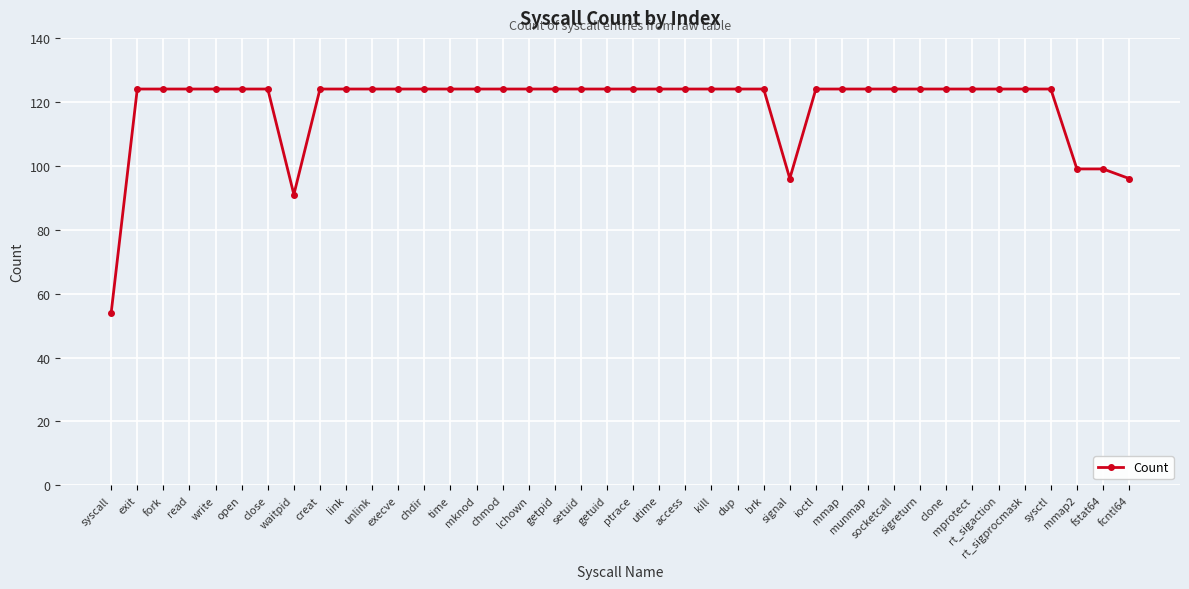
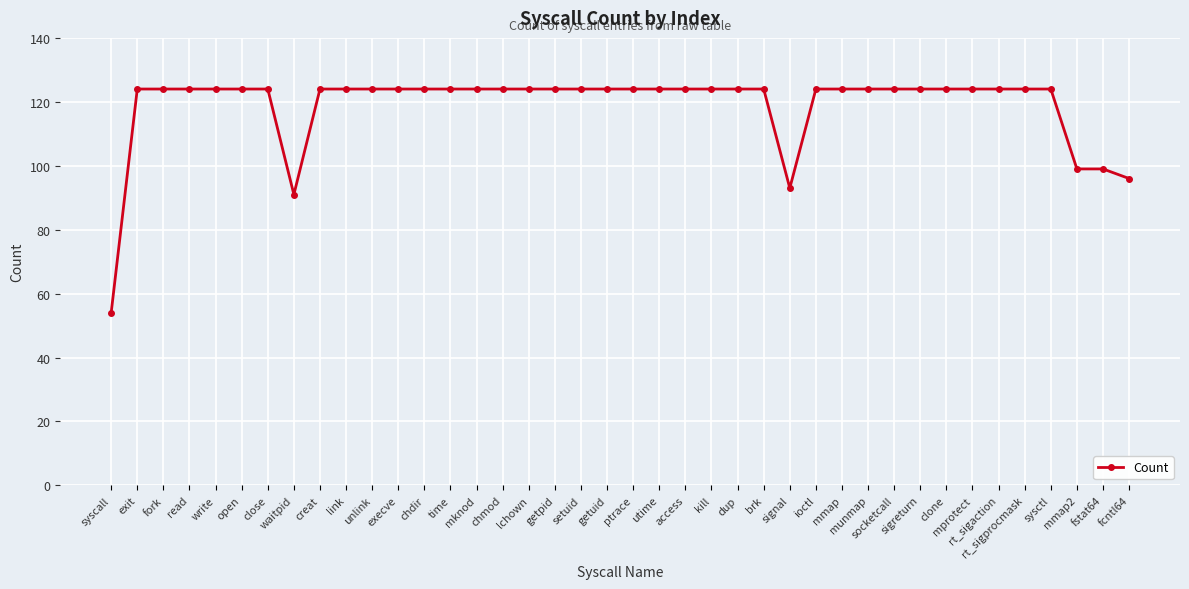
signal: 96 -> 93
